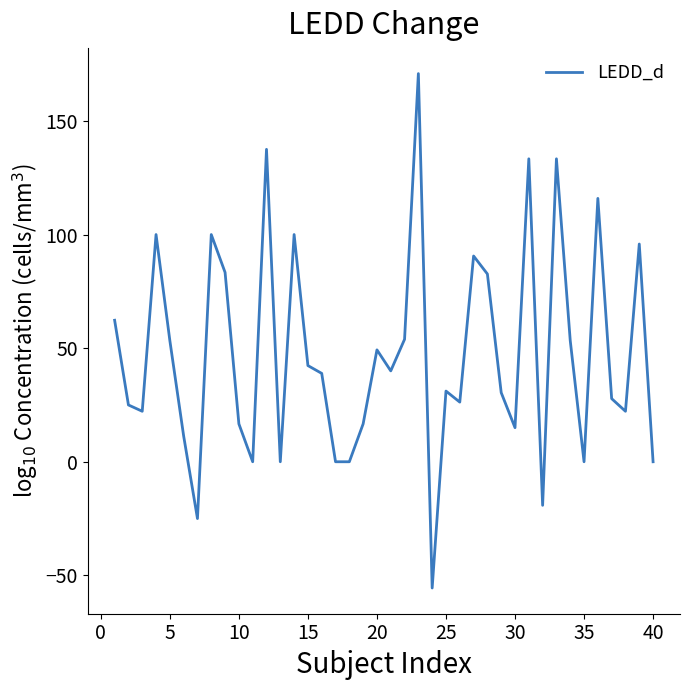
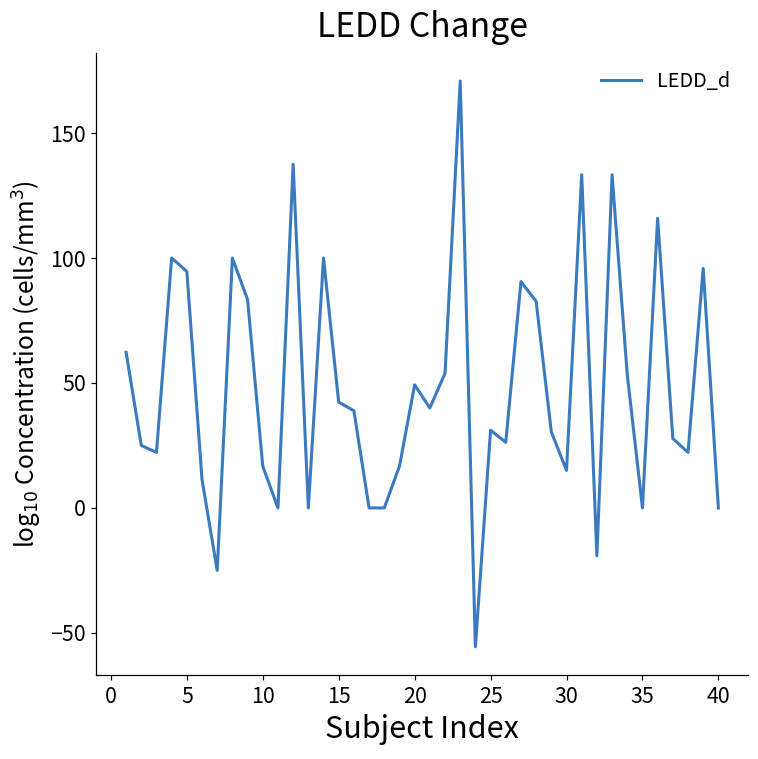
5: 53 -> 95
